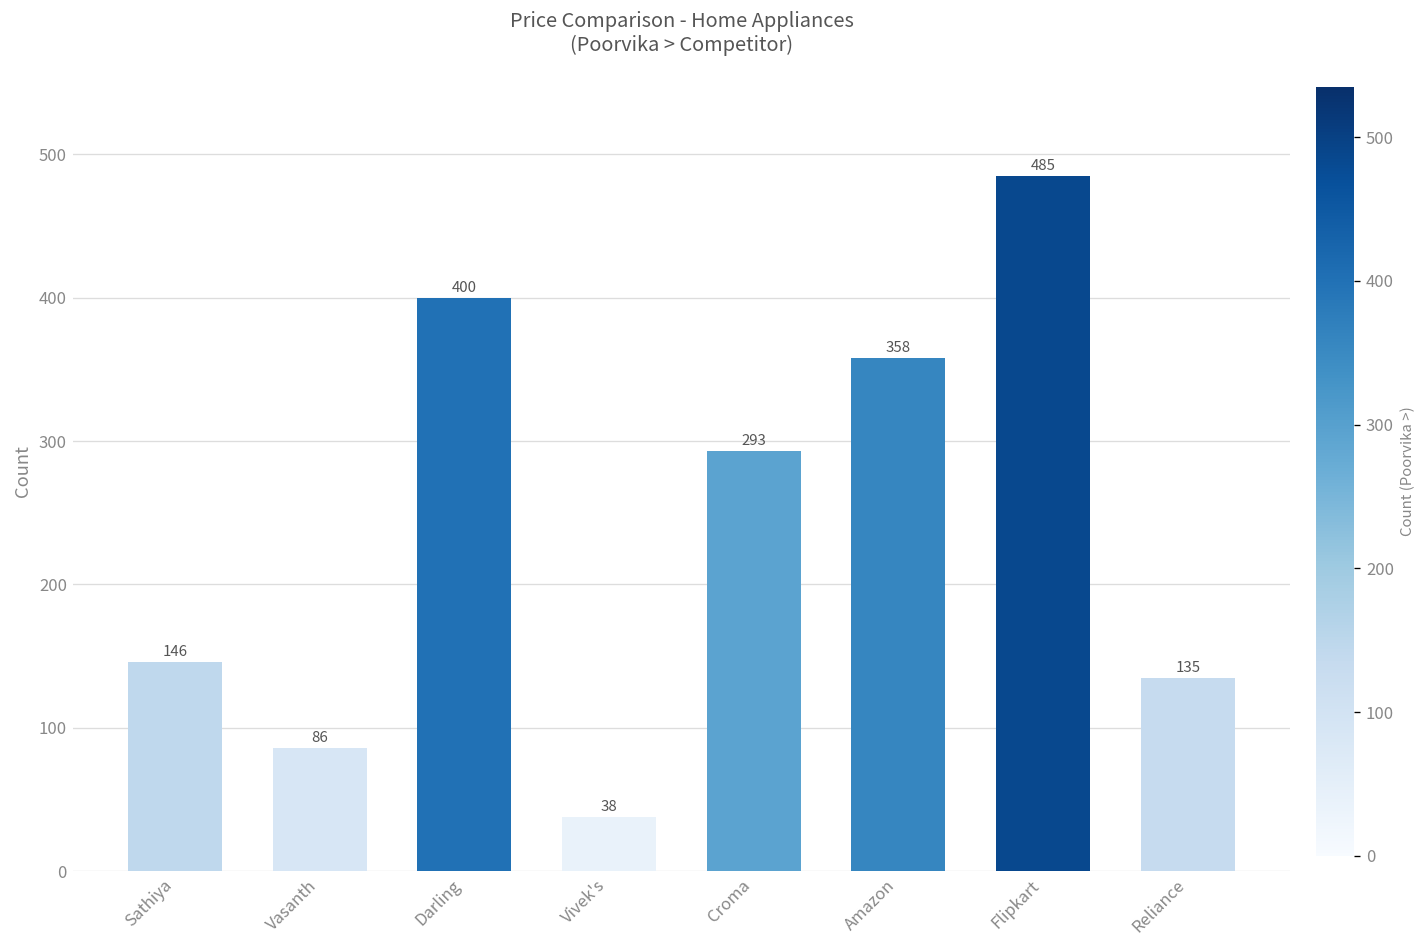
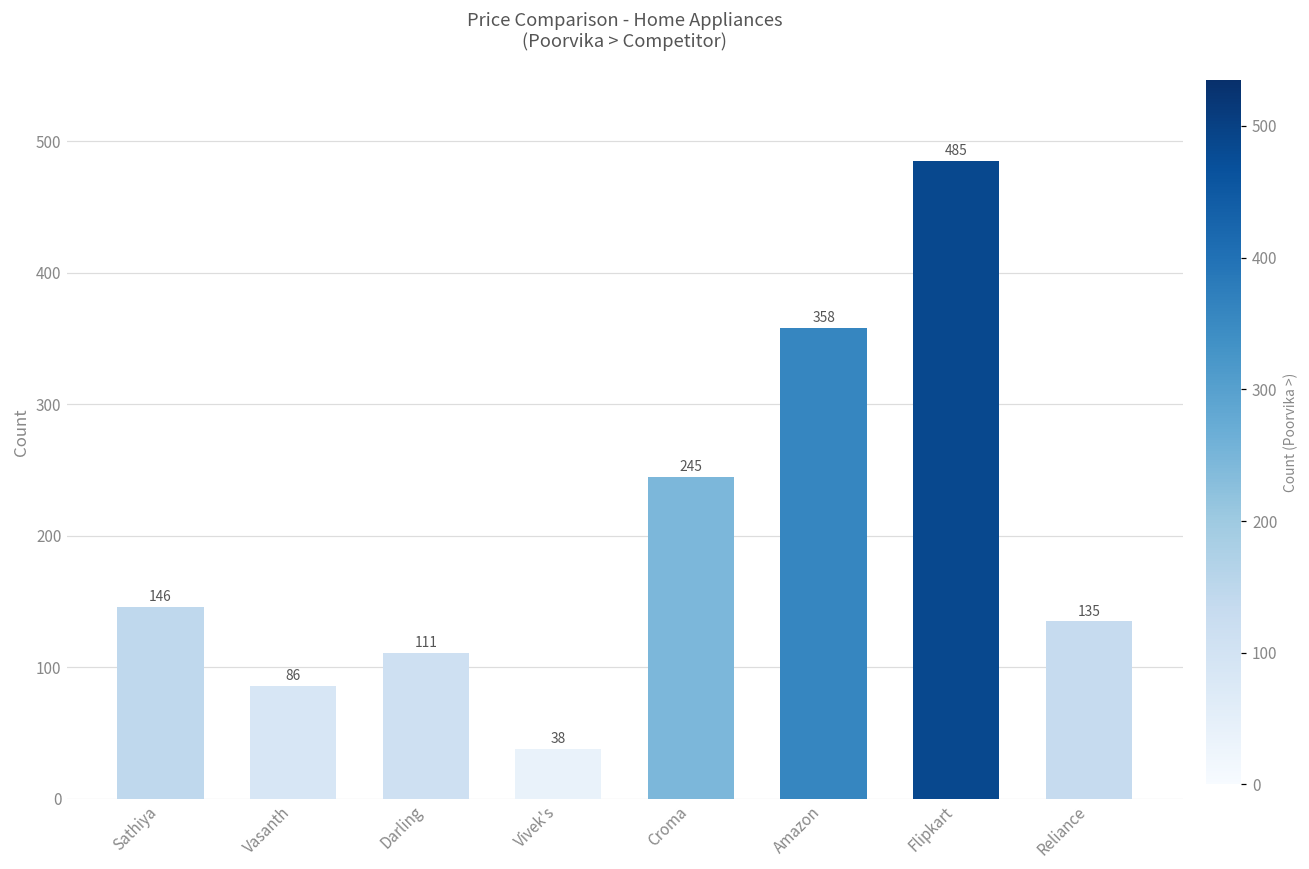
Darling: 400 -> 111
Croma: 293 -> 245
